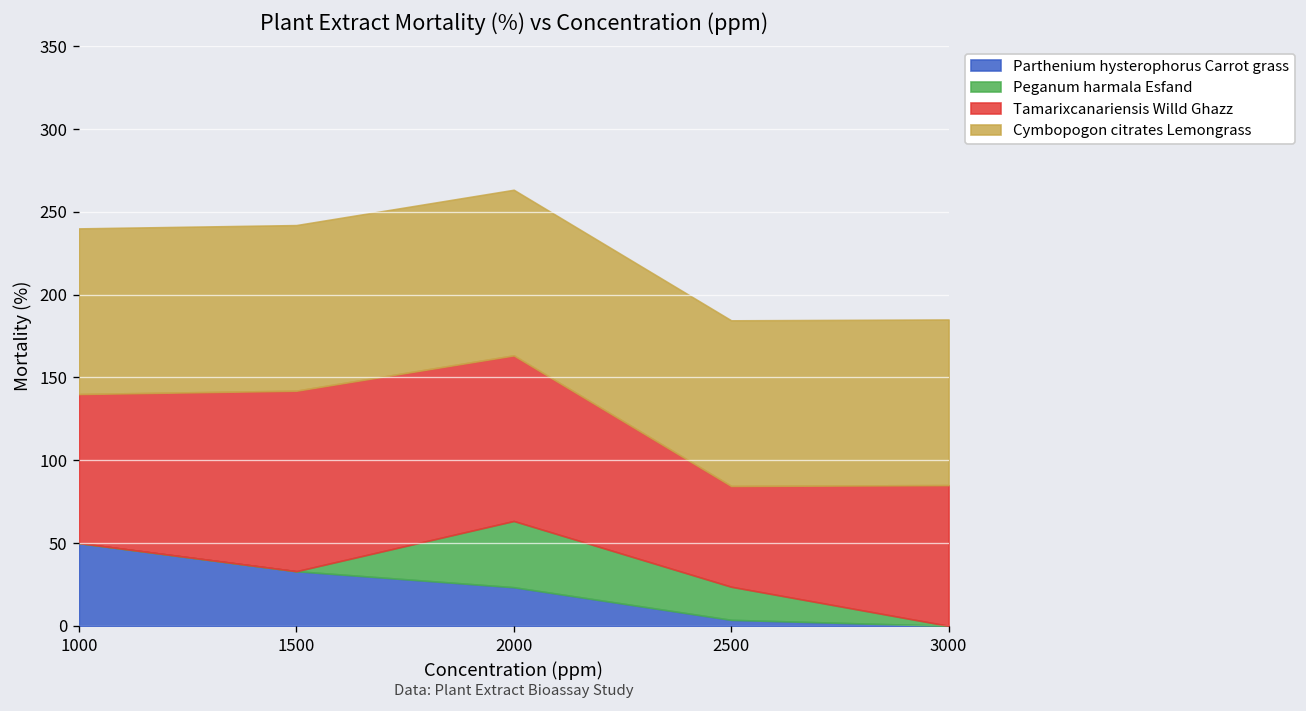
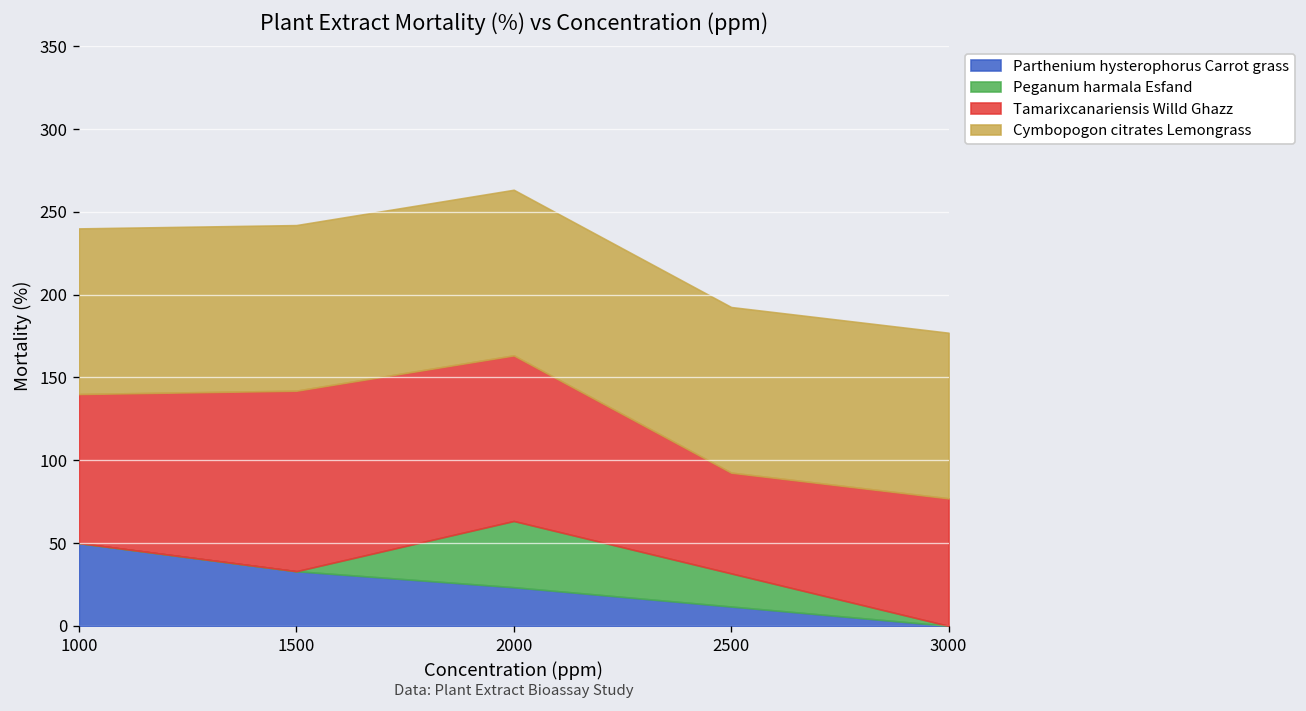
Parthenium hysterophorus Carrot grass, 2500: 4 -> 12
Tamarixcanariensis Willd Ghazz, 3000: 85 -> 77
